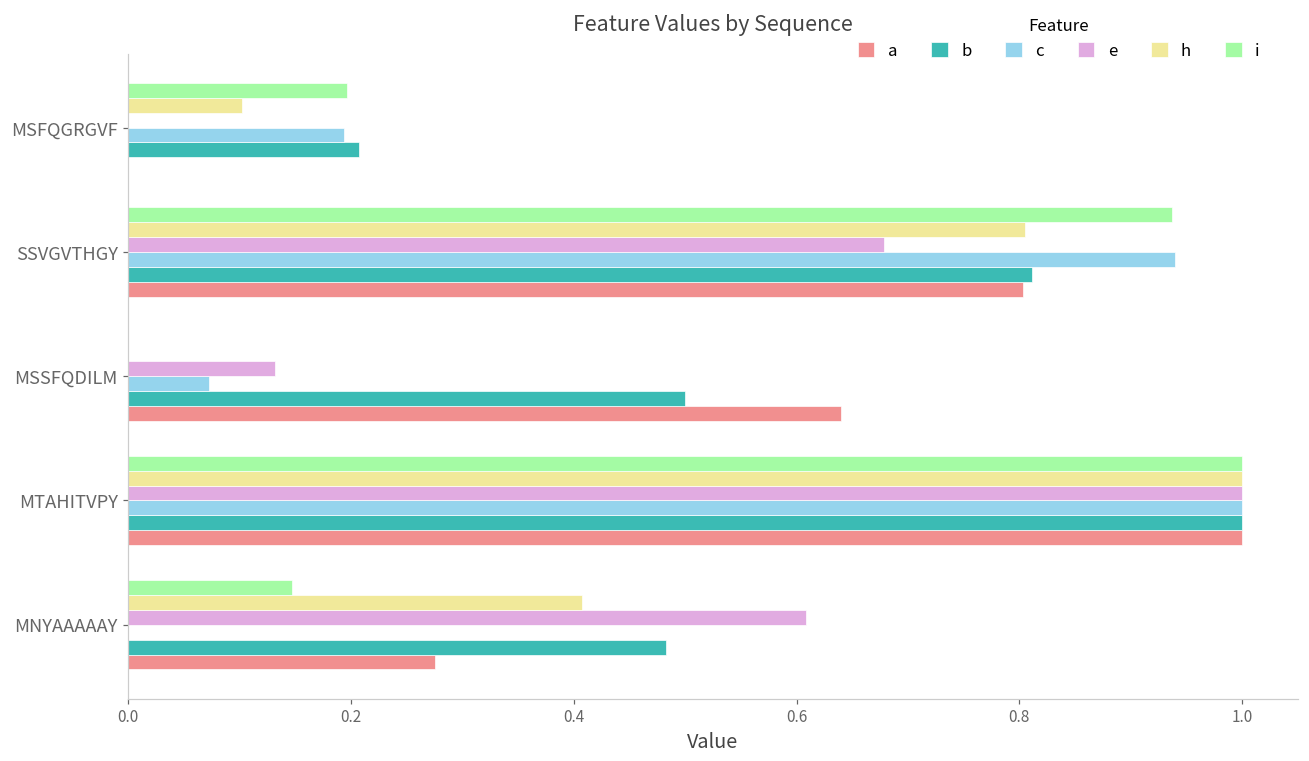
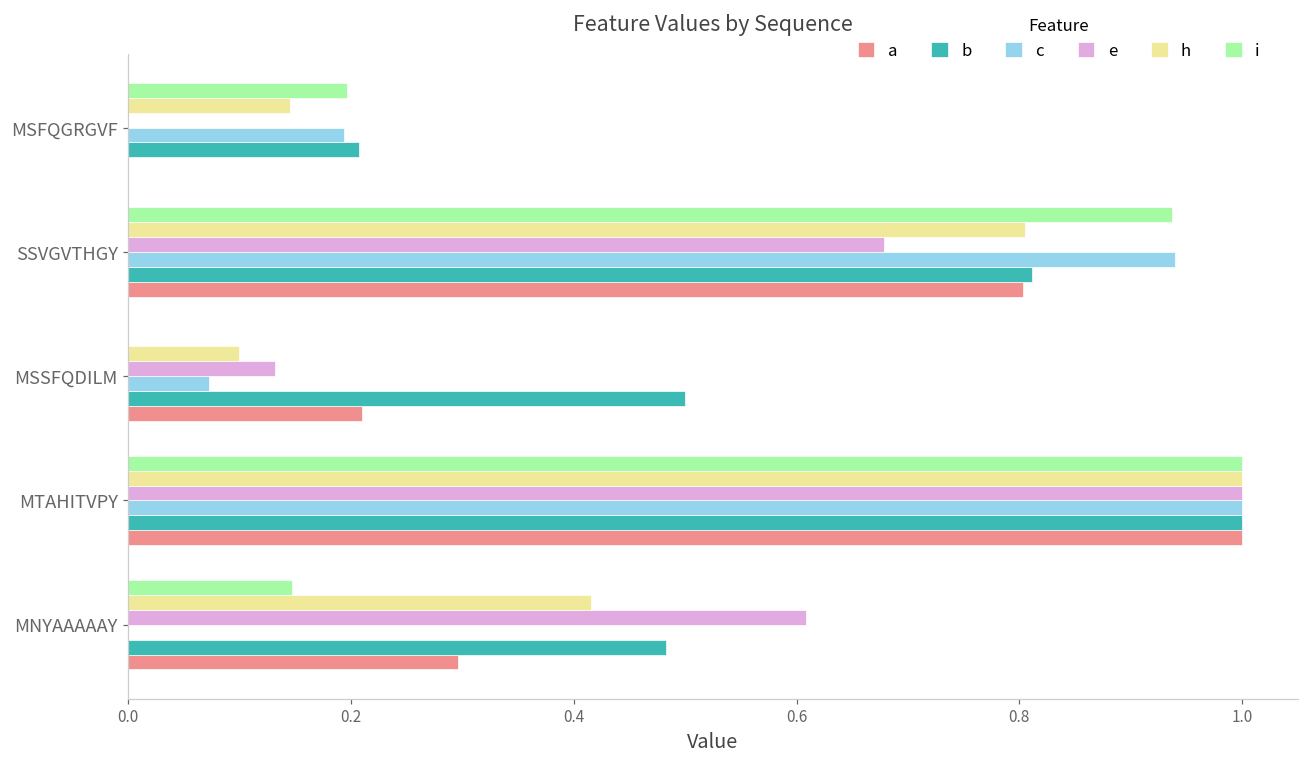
h, MSFQGRGVF: 0.102 -> 0.145
h, MSSFQDILM: 0.0 -> 0.1
a, MSSFQDILM: 0.640 -> 0.210
h, MNYAAAAAY: 0.408 -> 0.416
a, MNYAAAAAY: 0.275 -> 0.296
